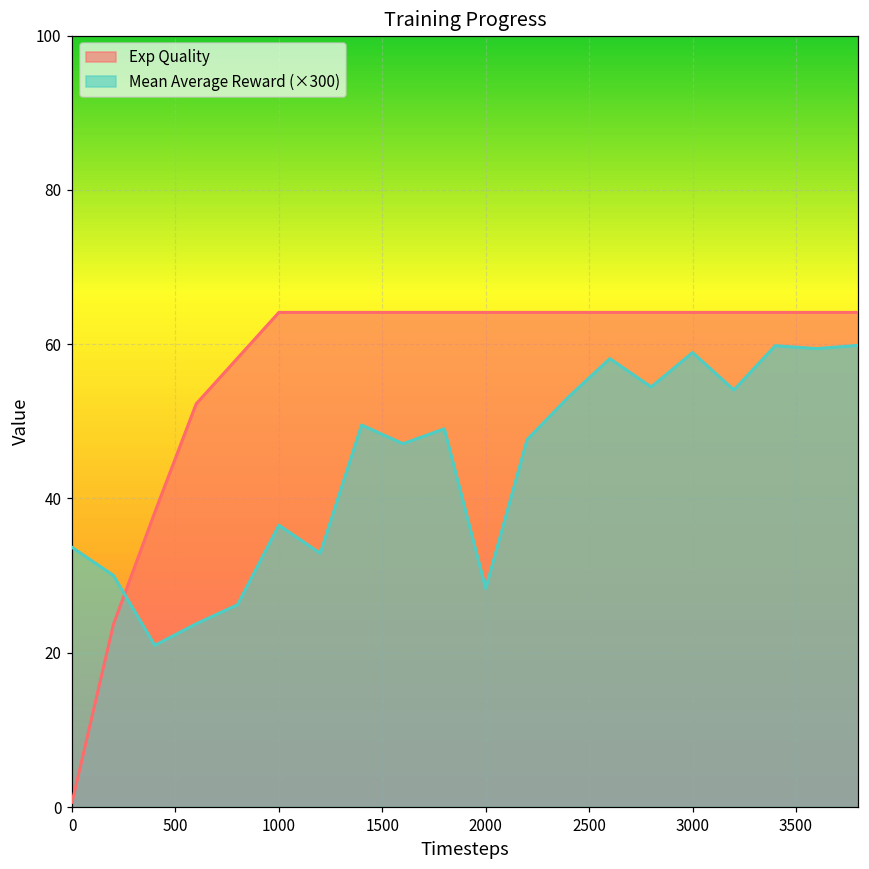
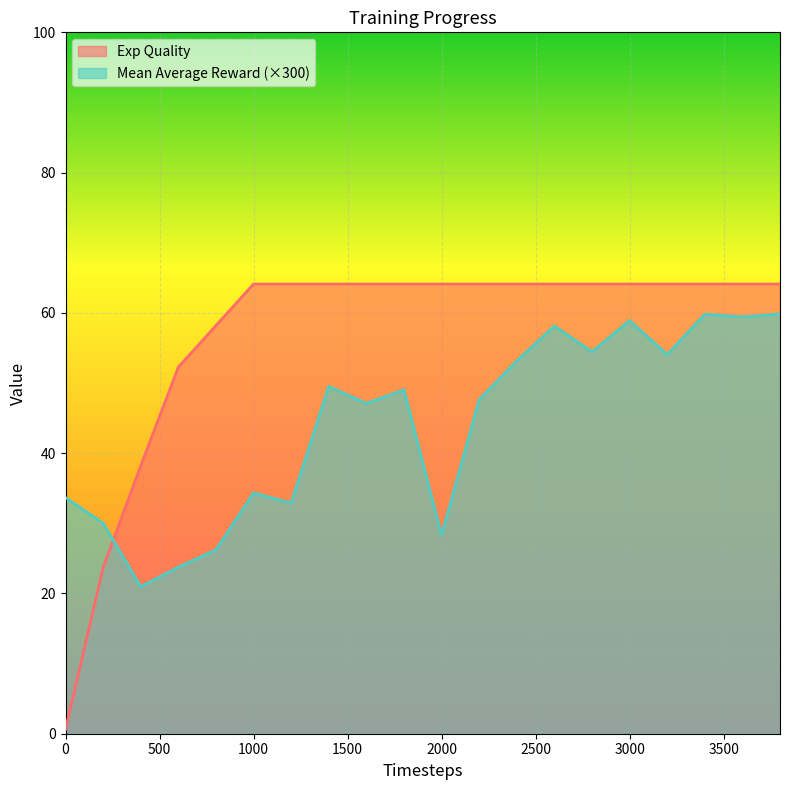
Mean Average Reward (×300), 1000: 37 -> 34
